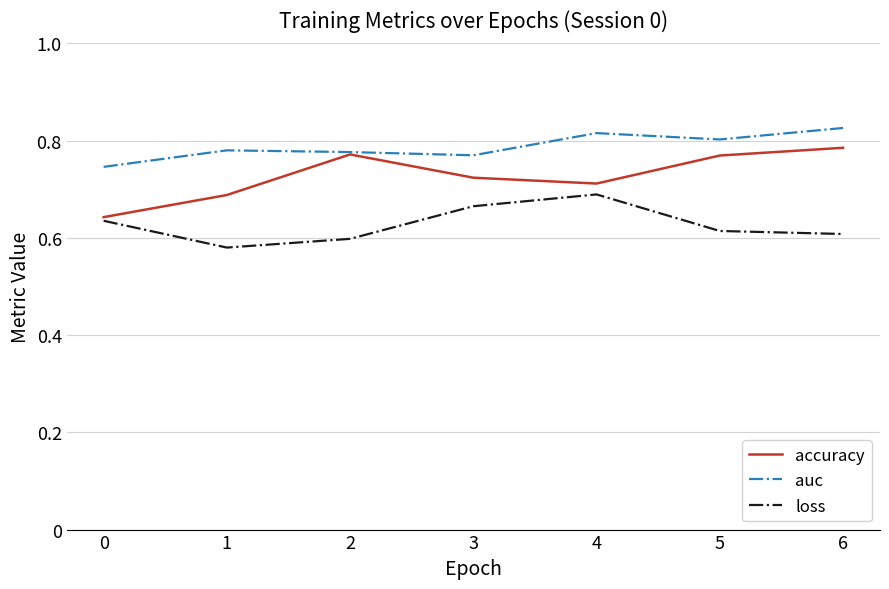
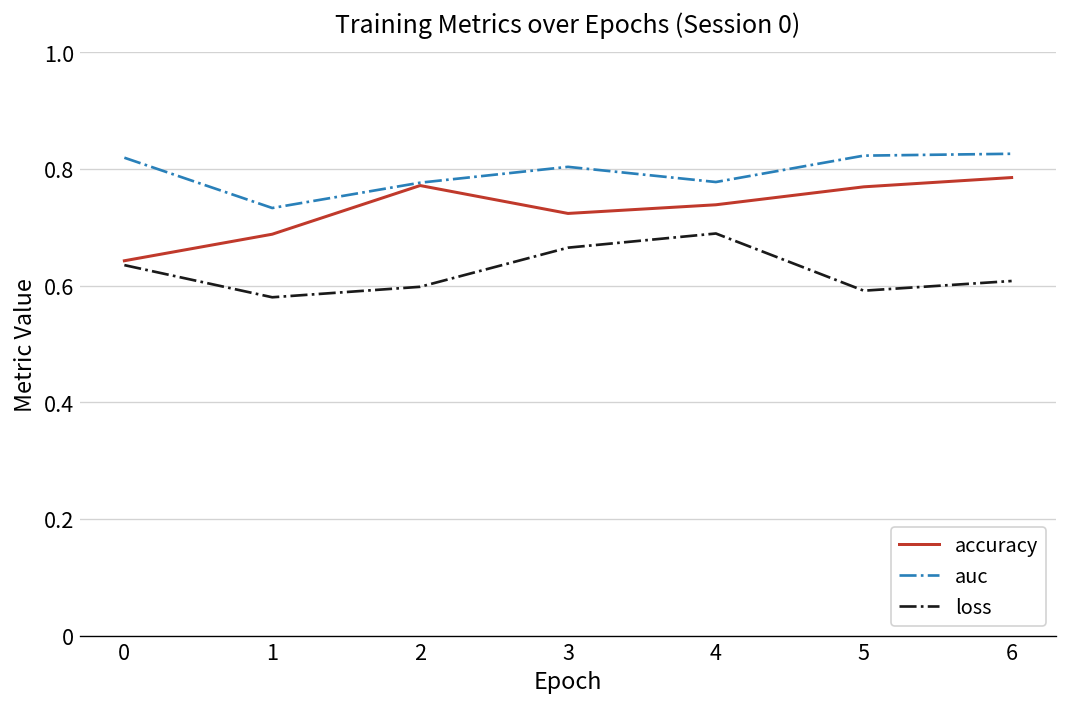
auc, 0: 0.75 -> 0.82
auc, 1: 0.78 -> 0.73
auc, 3: 0.77 -> 0.80
accuracy, 4: 0.71 -> 0.74
auc, 4: 0.82 -> 0.78
auc, 5: 0.80 -> 0.82
loss, 5: 0.61 -> 0.59
